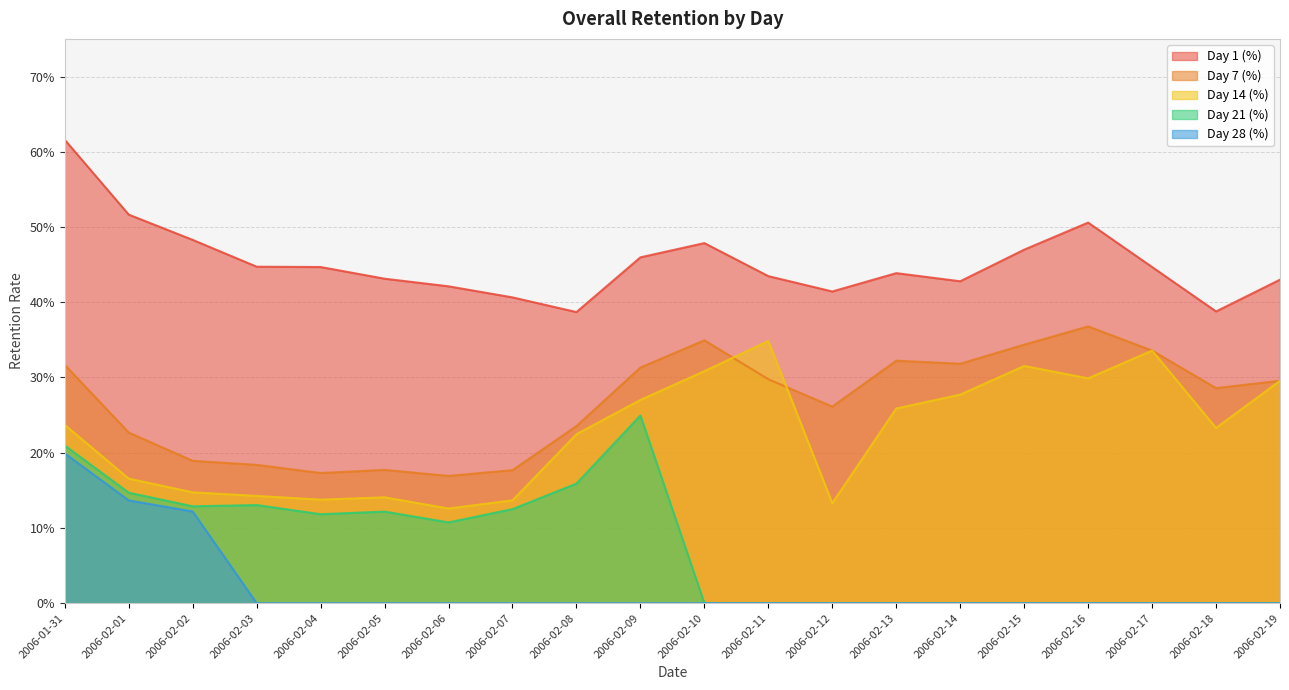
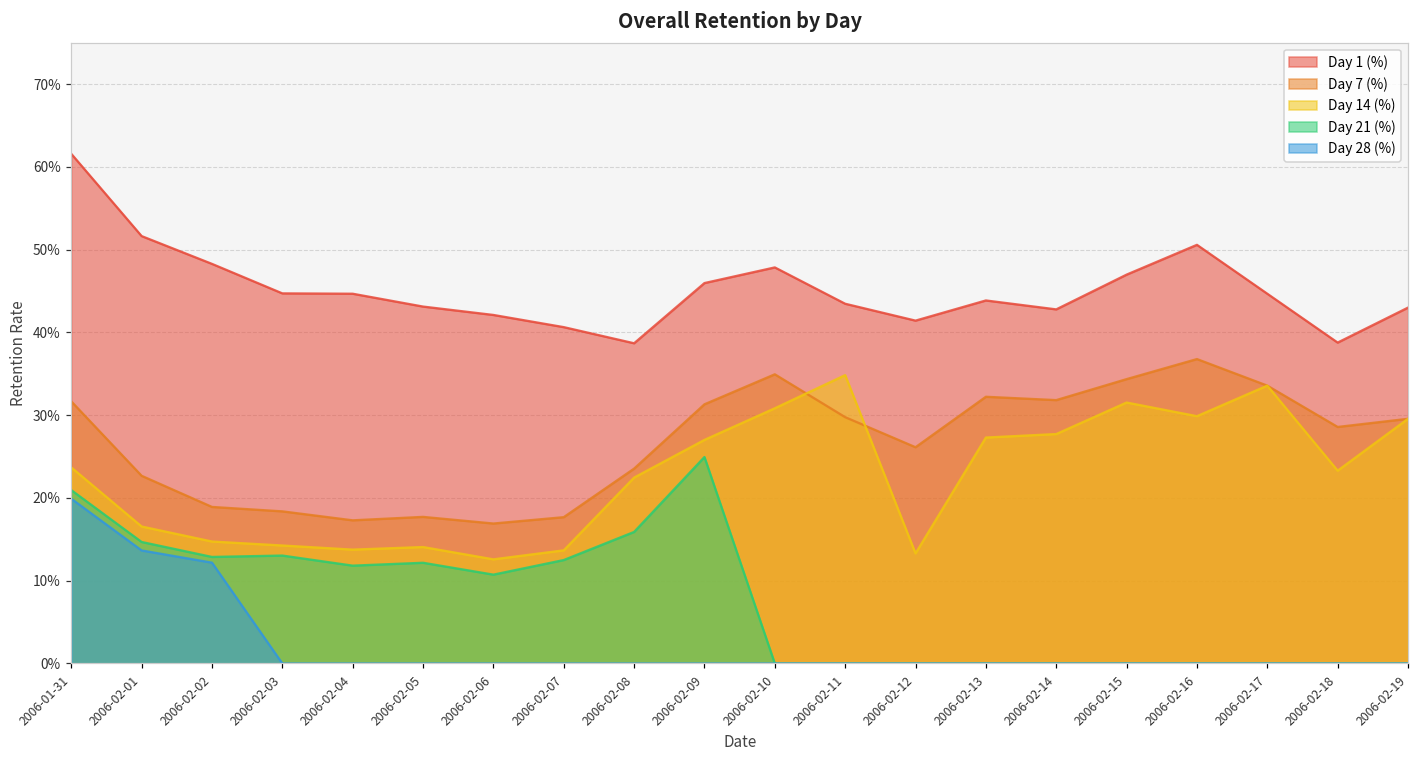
Day 14 (%), 2006-02-13: 26% -> 27%
